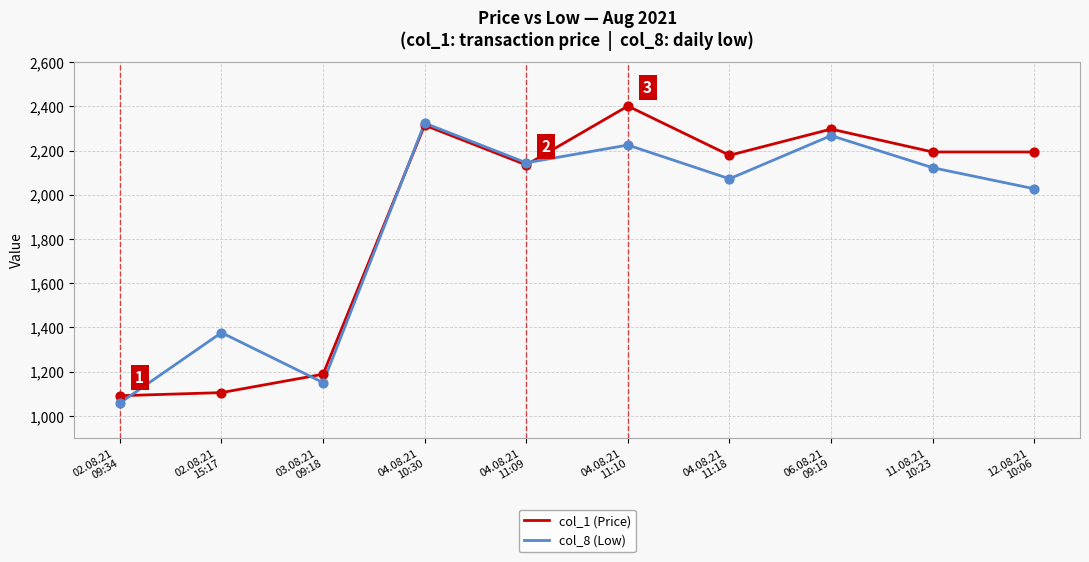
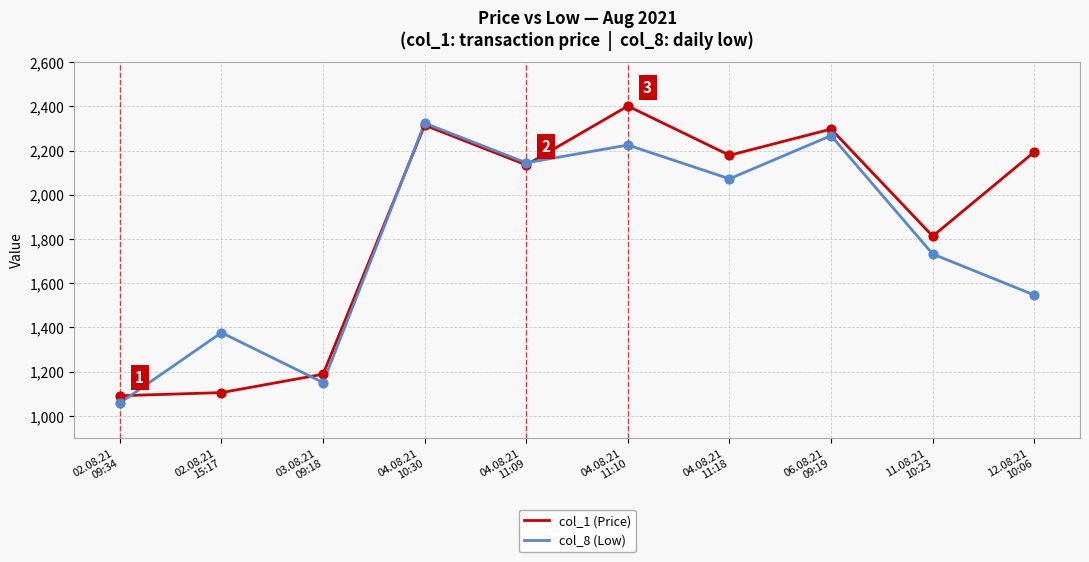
col_1 (Price), 11.08.21 10:23: 2,190 -> 1,810
col_8 (Low), 11.08.21 10:23: 2,120 -> 1,730
col_8 (Low), 12.08.21 10:06: 2,030 -> 1,550
